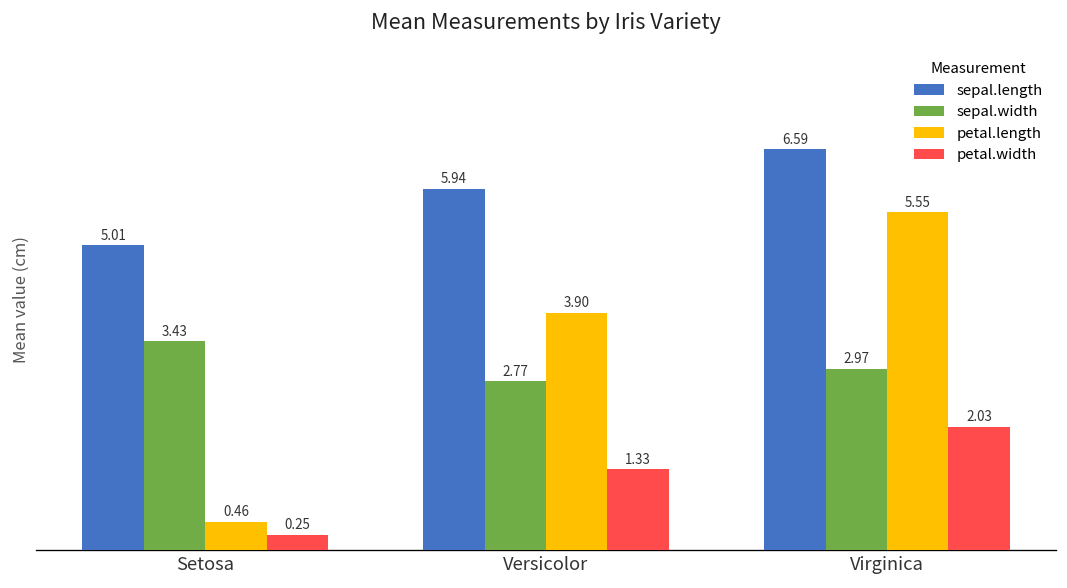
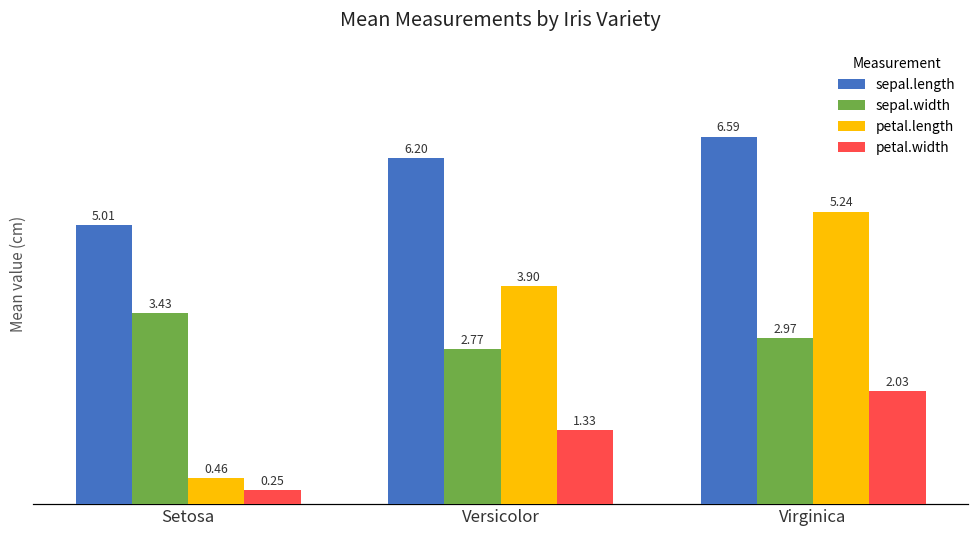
sepal.length, Versicolor: 5.94 -> 6.20
petal.length, Virginica: 5.55 -> 5.24
